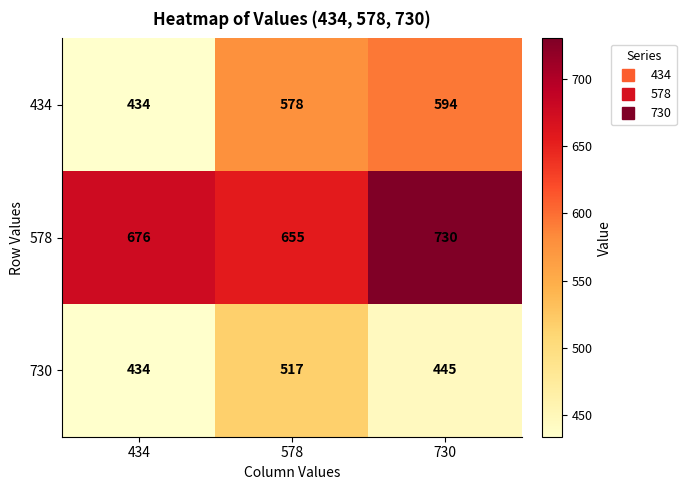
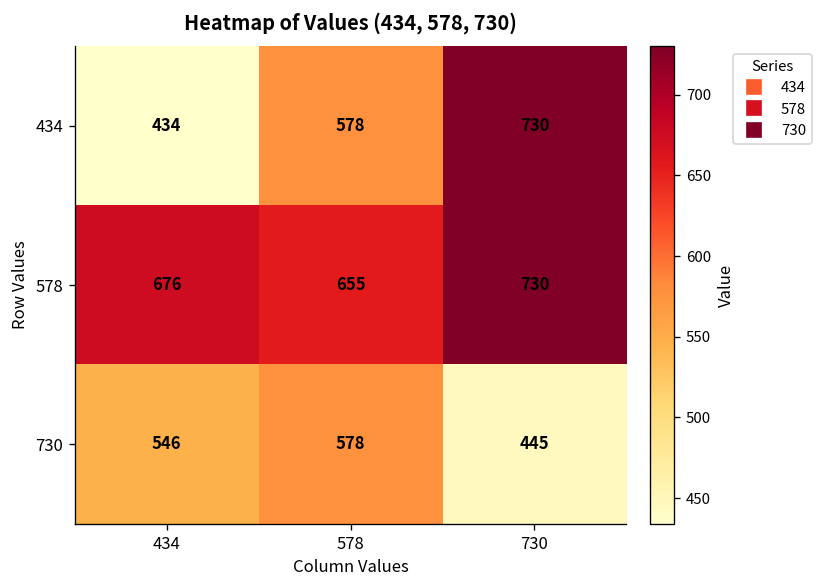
434, 730: 594 -> 730
730, 434: 434 -> 546
730, 578: 517 -> 578
